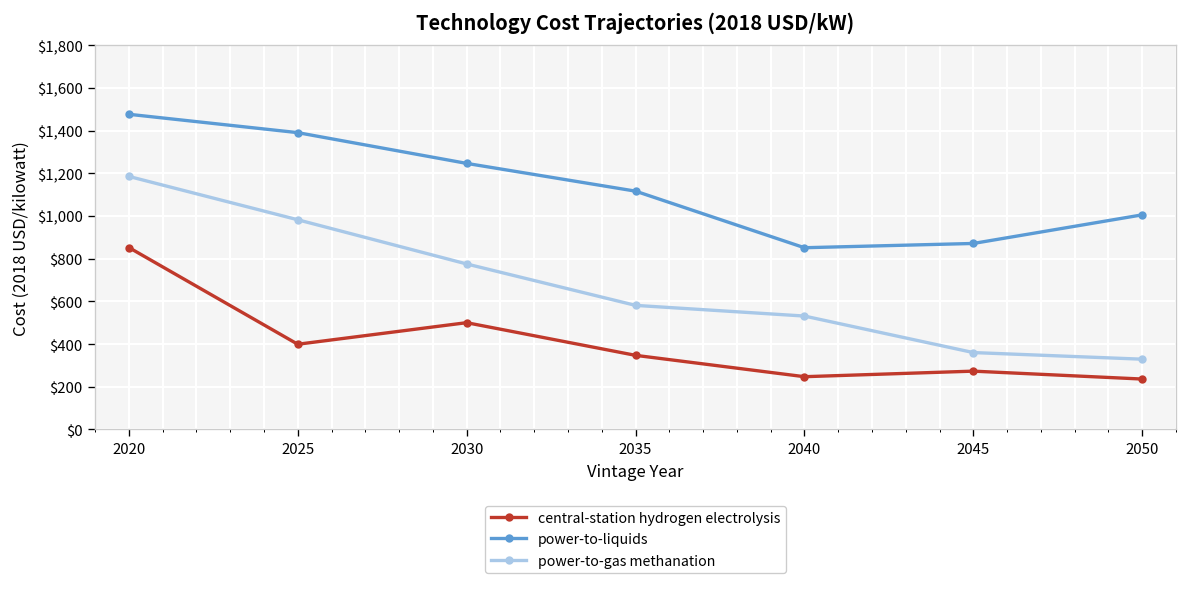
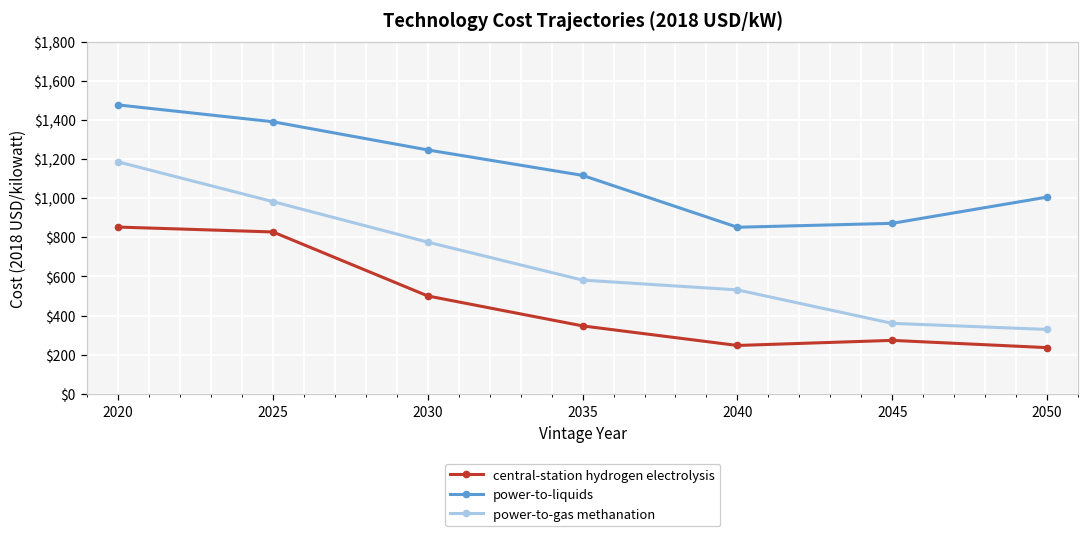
central-station hydrogen electrolysis, 2025: $400 -> $830
